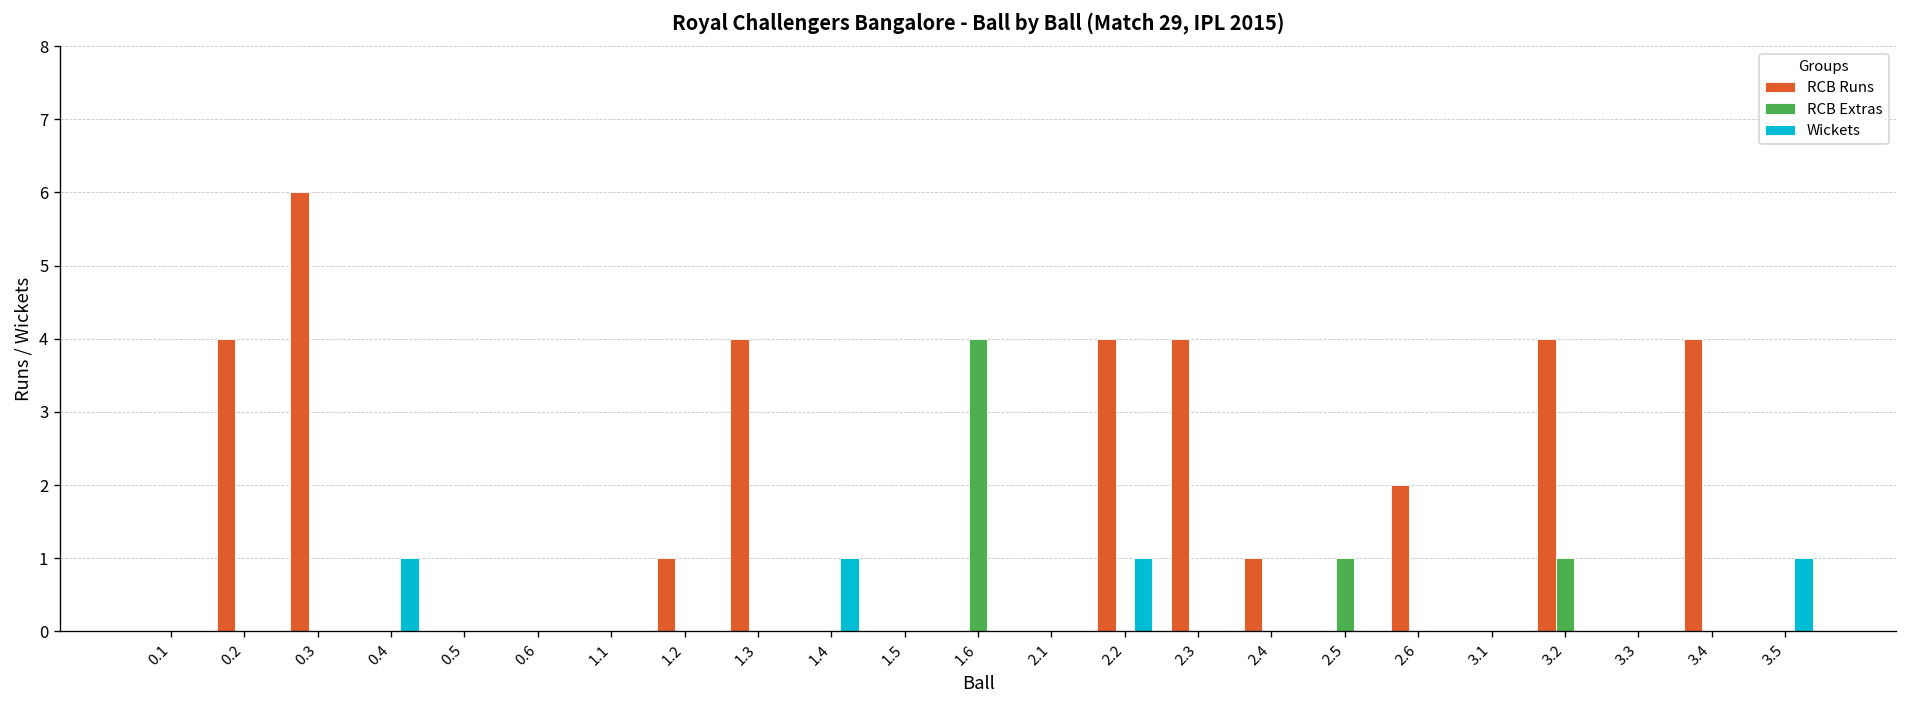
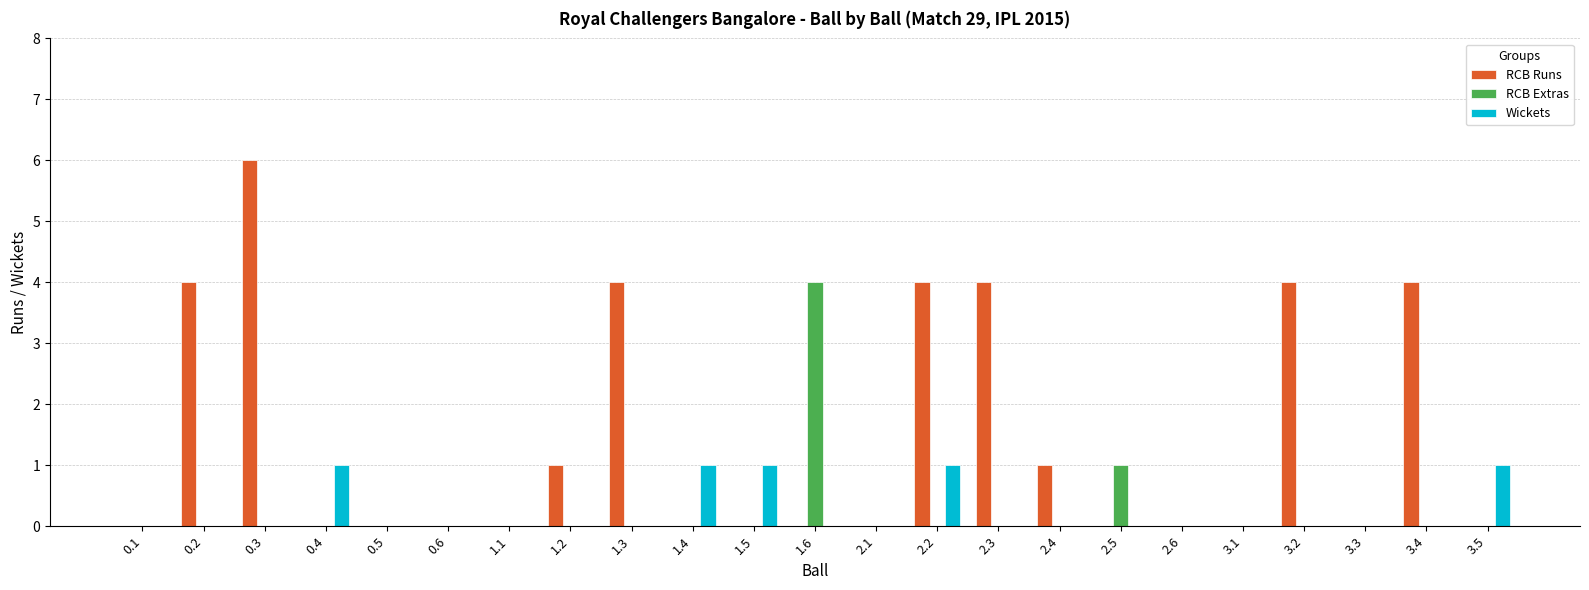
Wickets, 1.5: 0 -> 1
RCB Runs, 2.6: 2 -> 0
RCB Extras, 3.2: 1 -> 0
